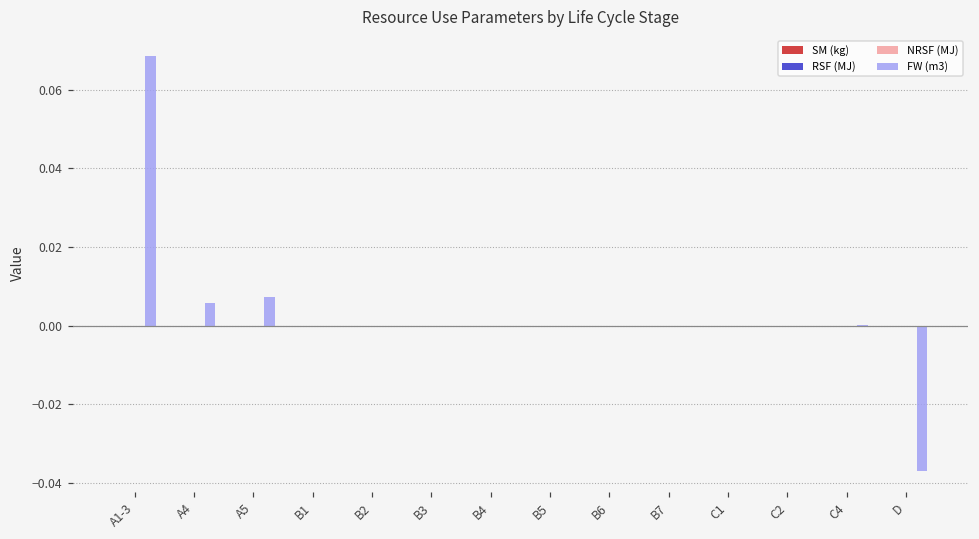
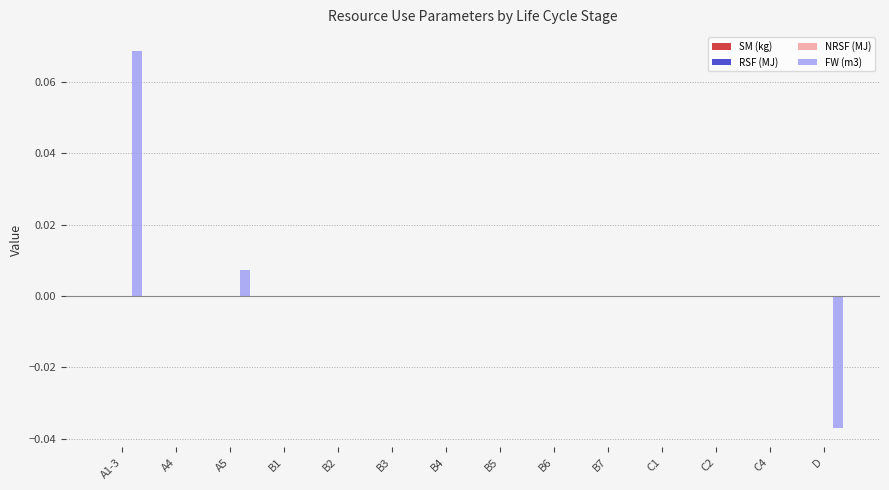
FW (m3), A4: 0.006 -> 0.000
